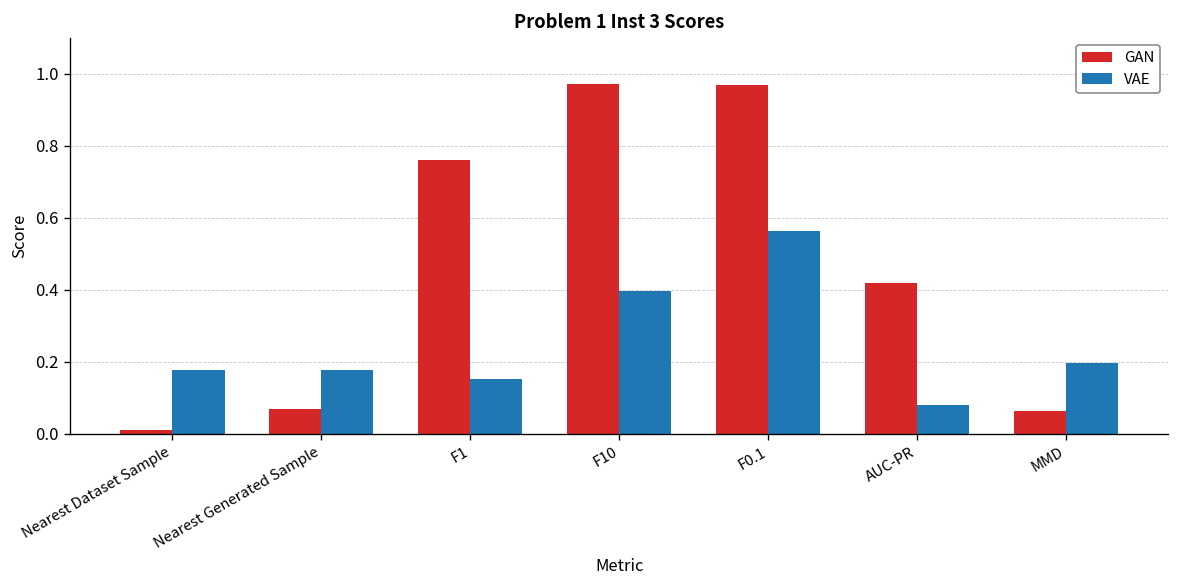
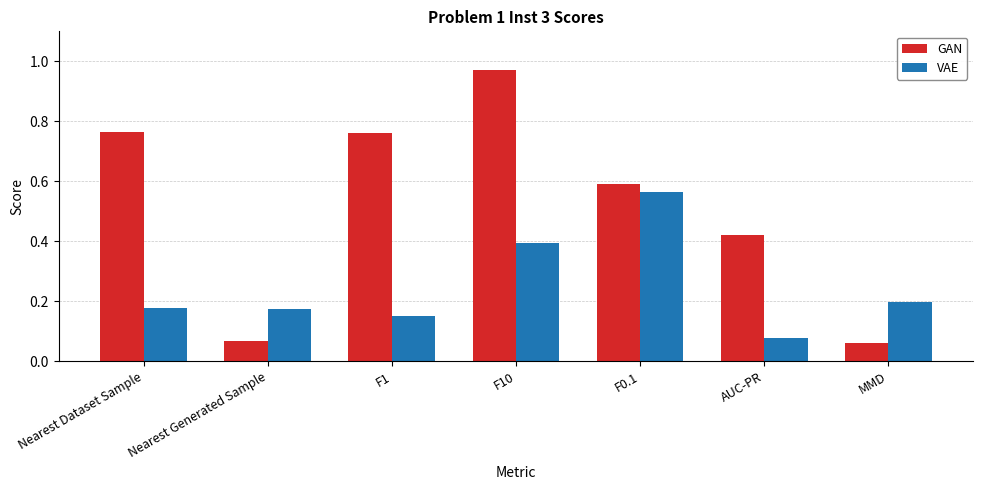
GAN, Nearest Dataset Sample: 0.01 -> 0.76
GAN, F0.1: 0.97 -> 0.59
